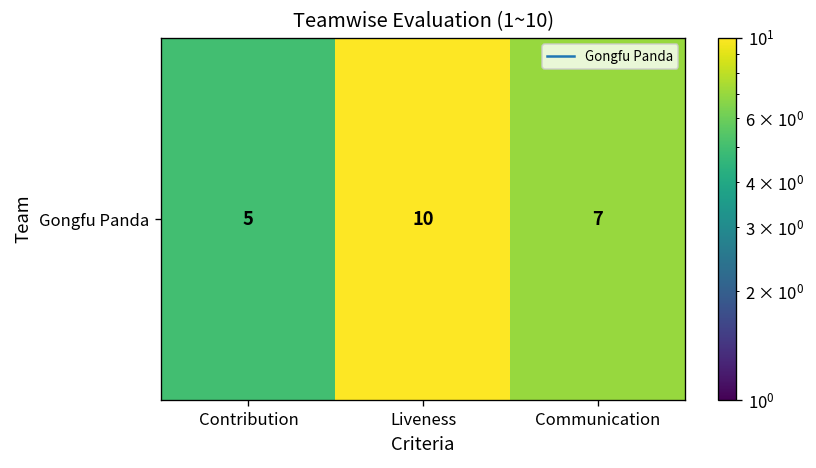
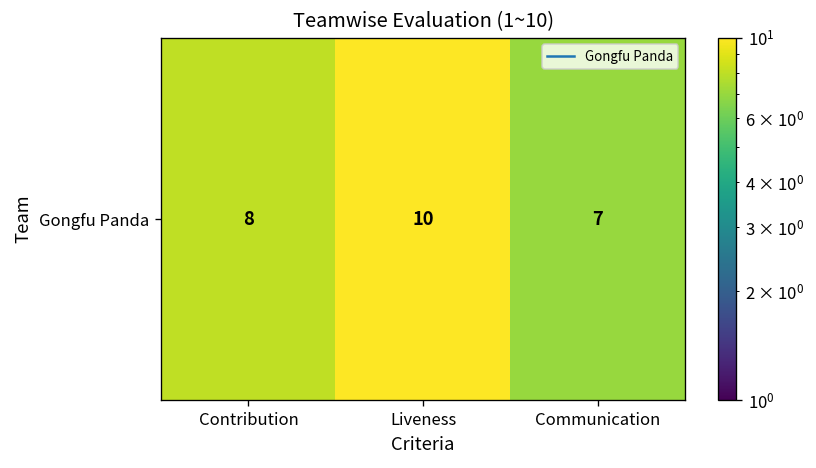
Gongfu Panda, Contribution: 5 -> 8
